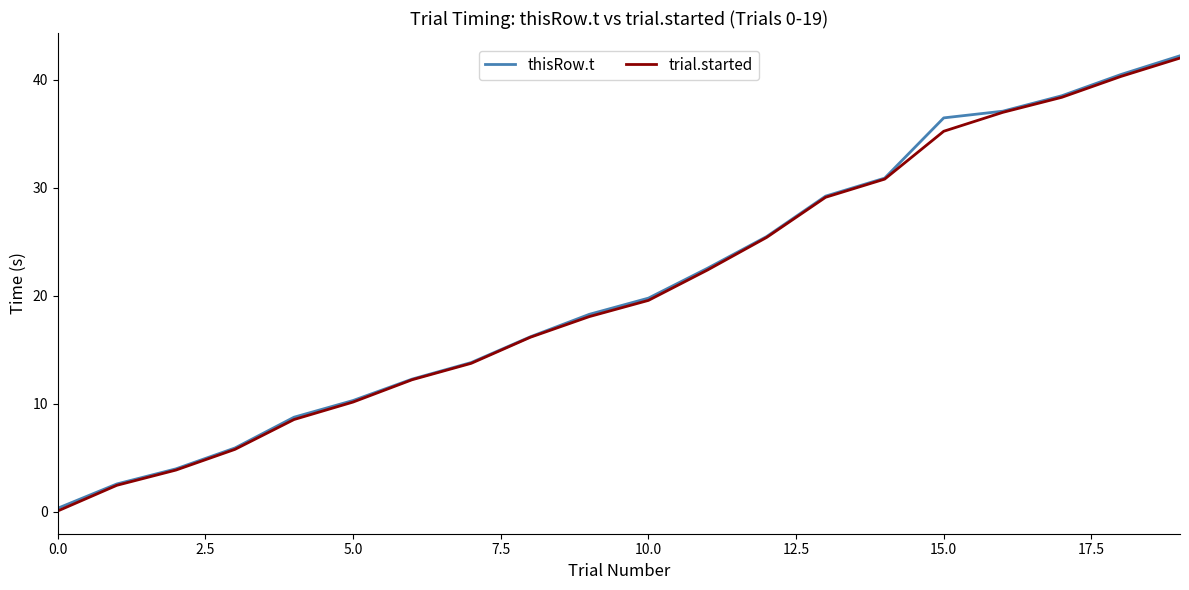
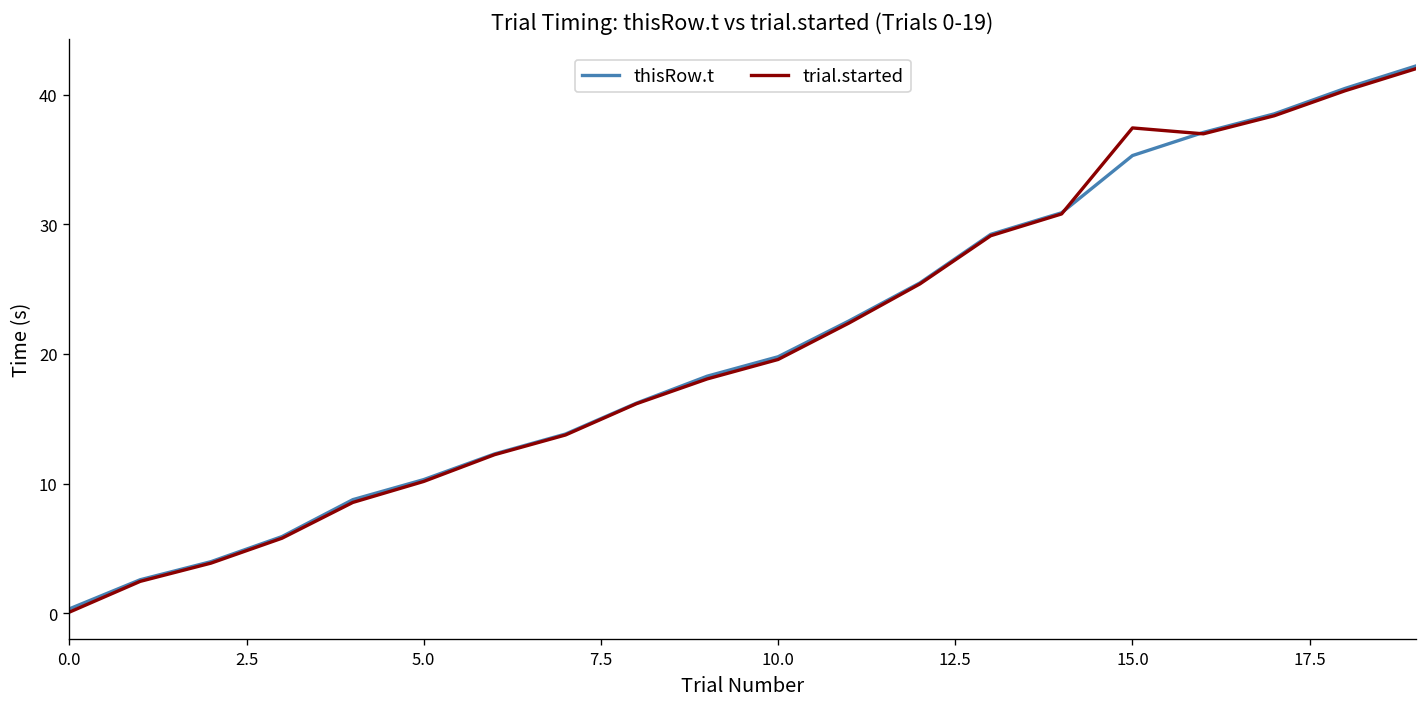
thisRow.t, 15.0: 36.5 -> 35.3
trial.started, 15.0: 35.2 -> 37.4
